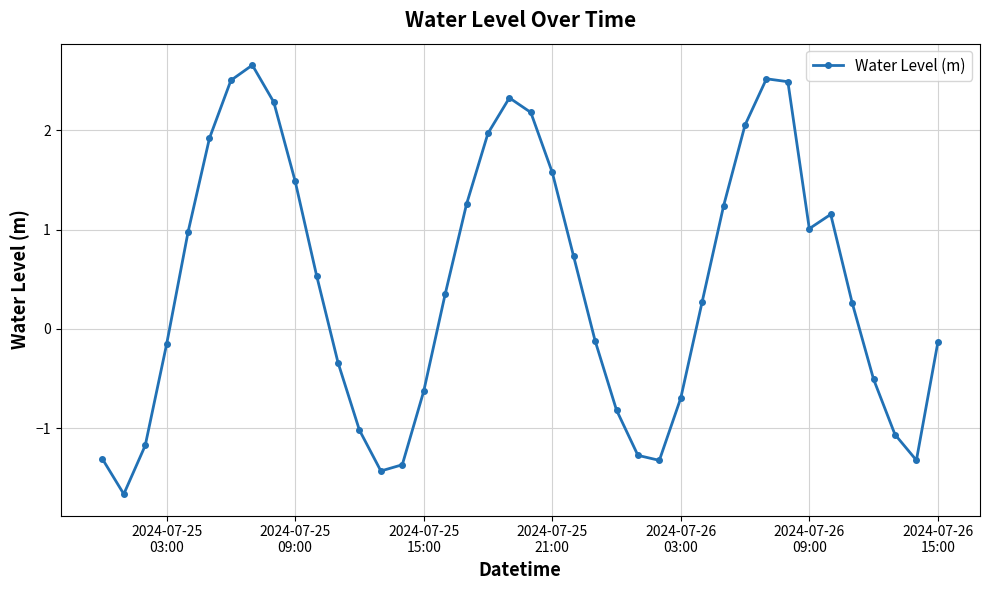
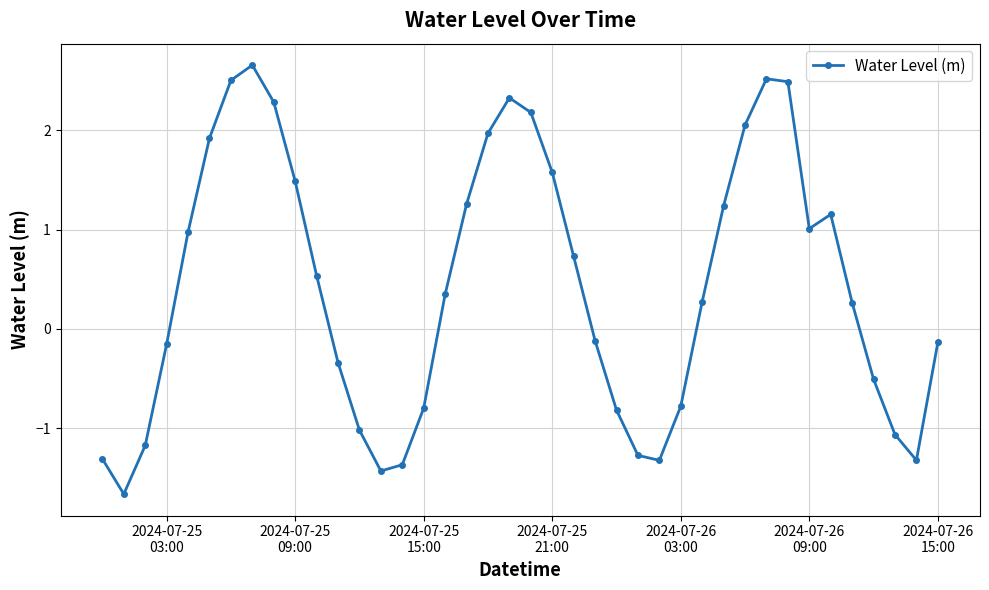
2024-07-25 15:00: -0.6 -> -0.8
2024-07-26 03:00: -0.7 -> -0.8
